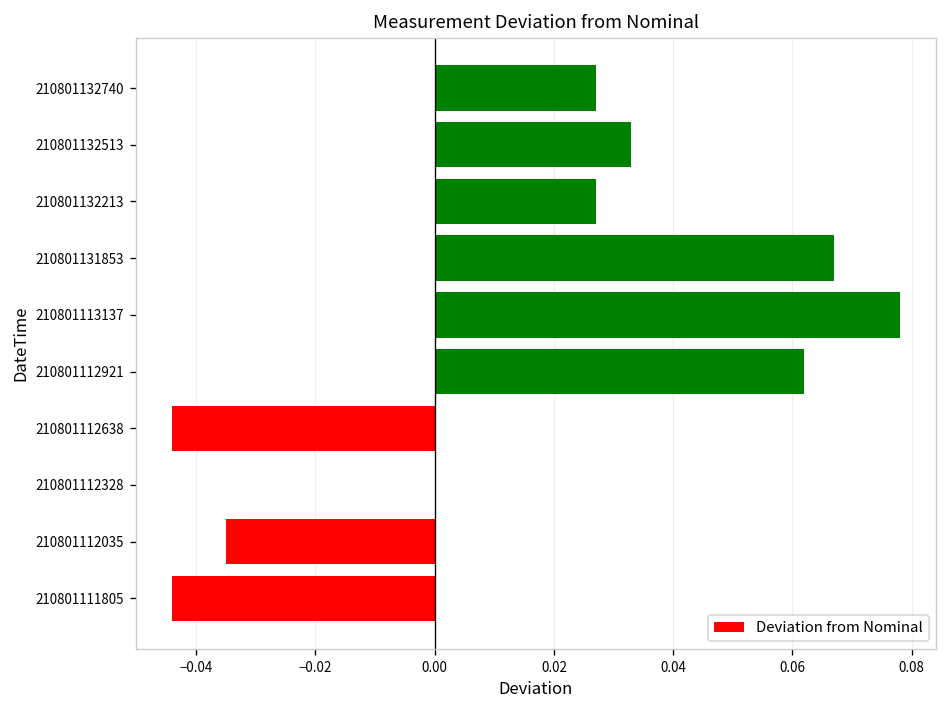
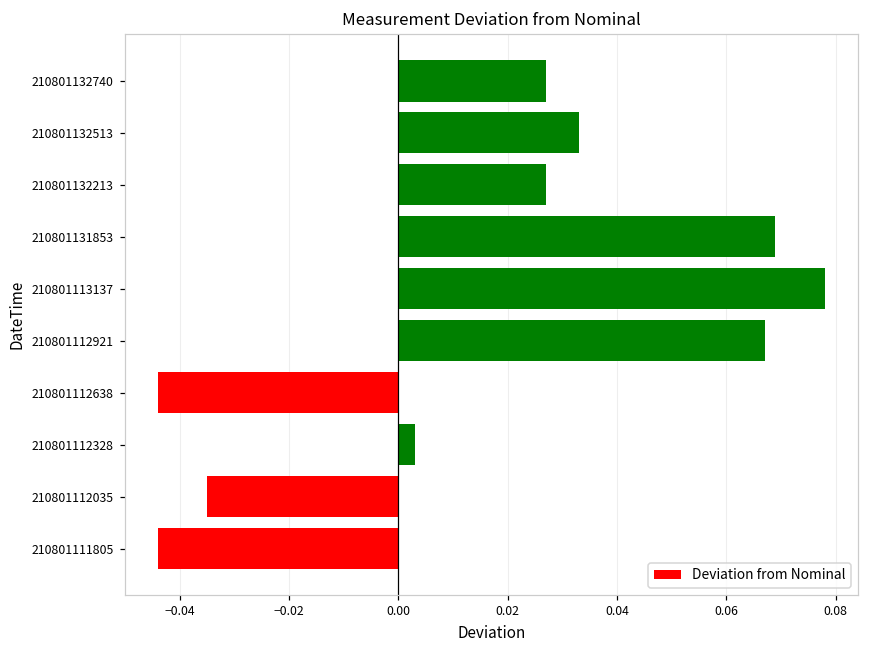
210801131853: 0.067 -> 0.069
210801112921: 0.062 -> 0.067
210801112328: 0.000 -> 0.003
